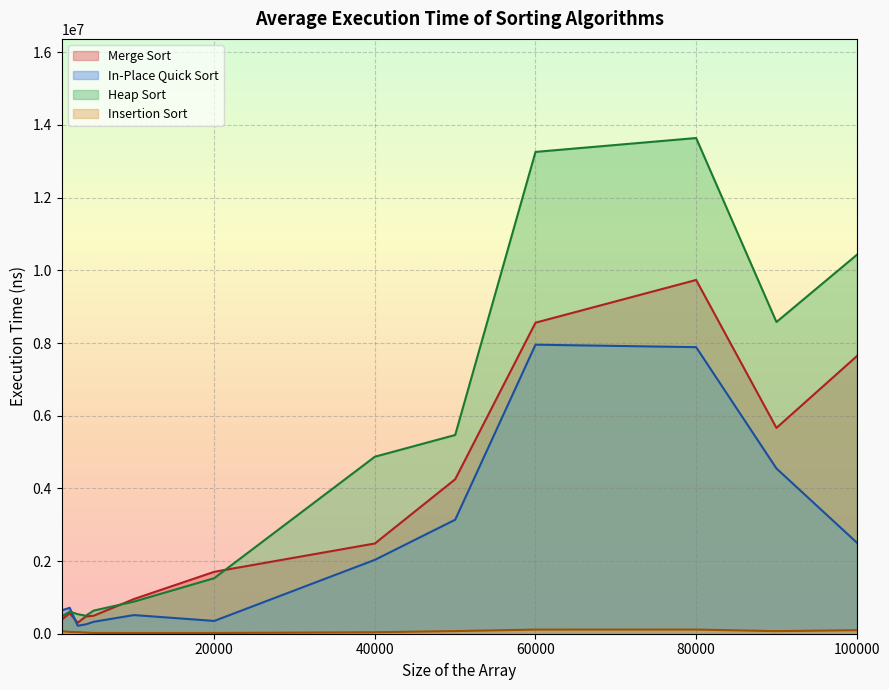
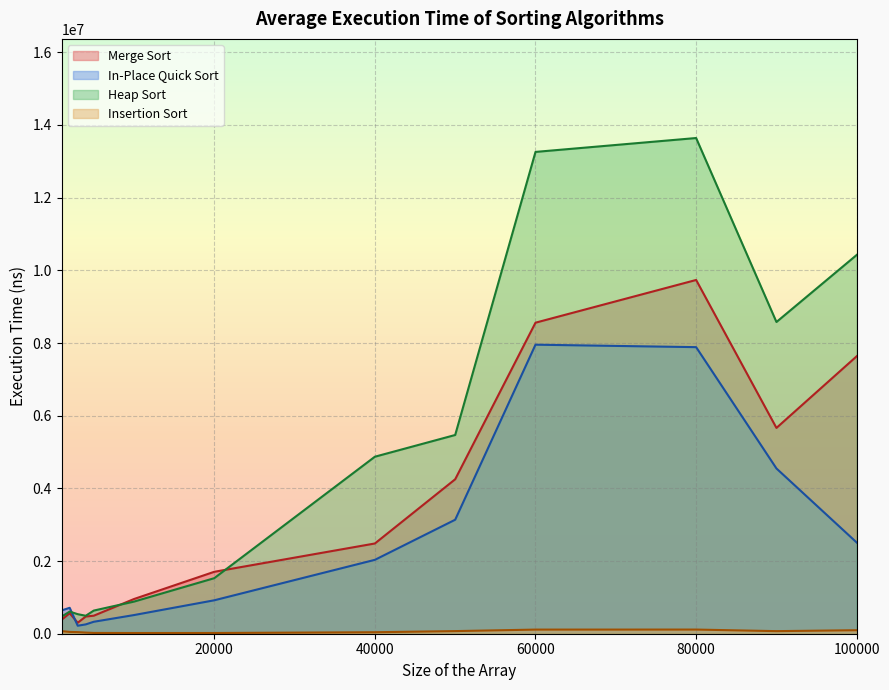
In-Place Quick Sort, 20000: 400000 -> 900000
